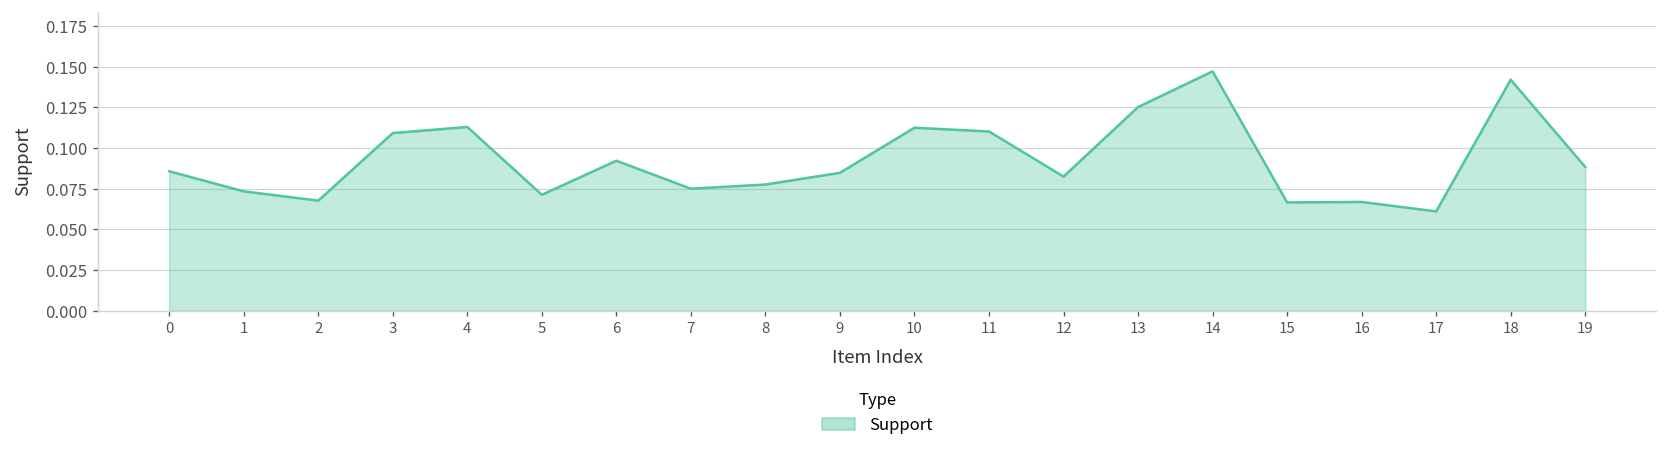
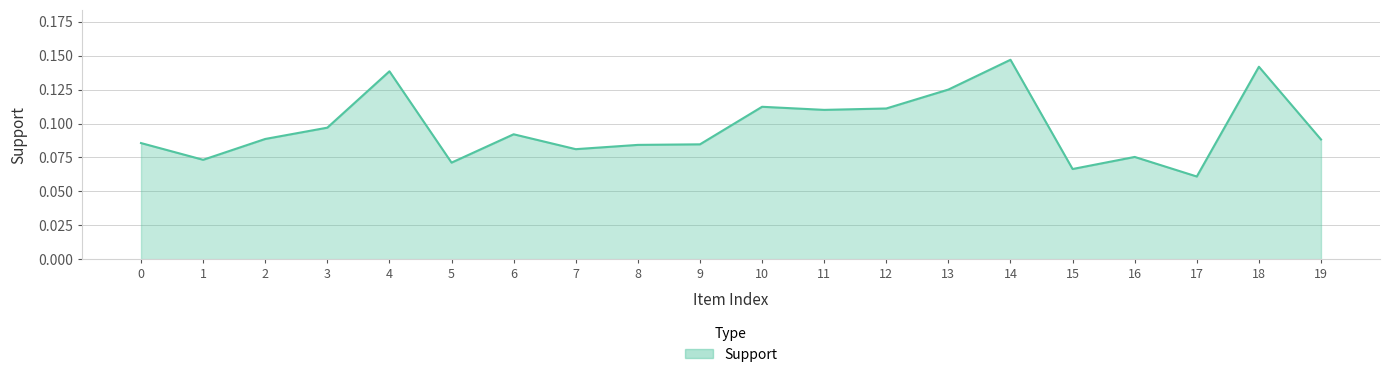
2: 0.068 -> 0.089
3: 0.109 -> 0.097
4: 0.113 -> 0.139
7: 0.075 -> 0.081
8: 0.077 -> 0.084
12: 0.082 -> 0.111
16: 0.067 -> 0.075
